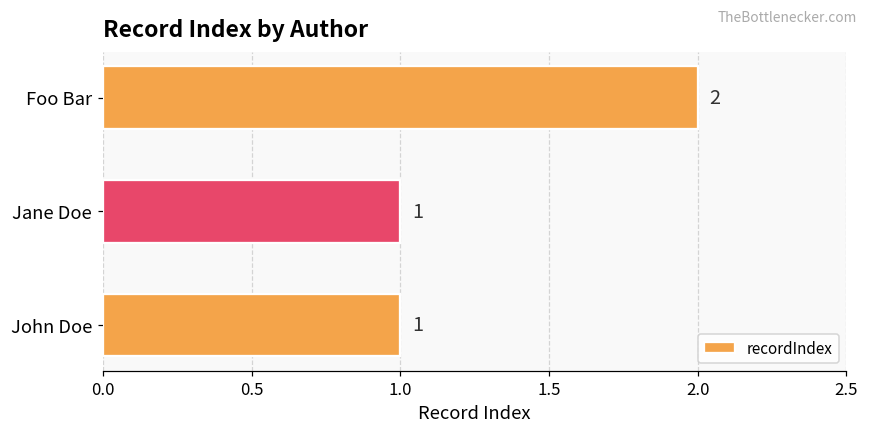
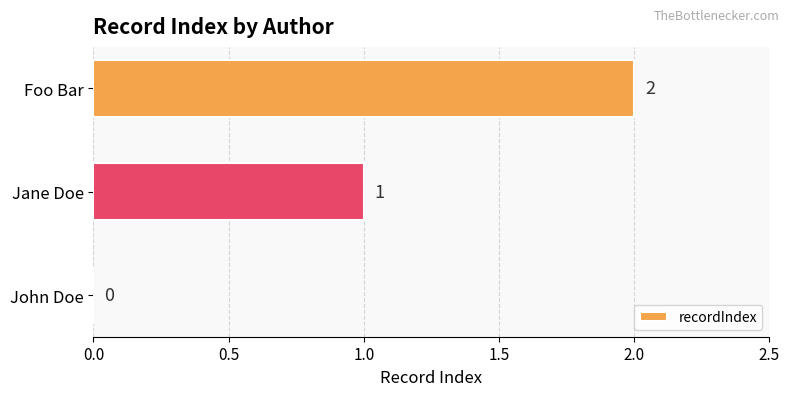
John Doe: 1 -> 0
